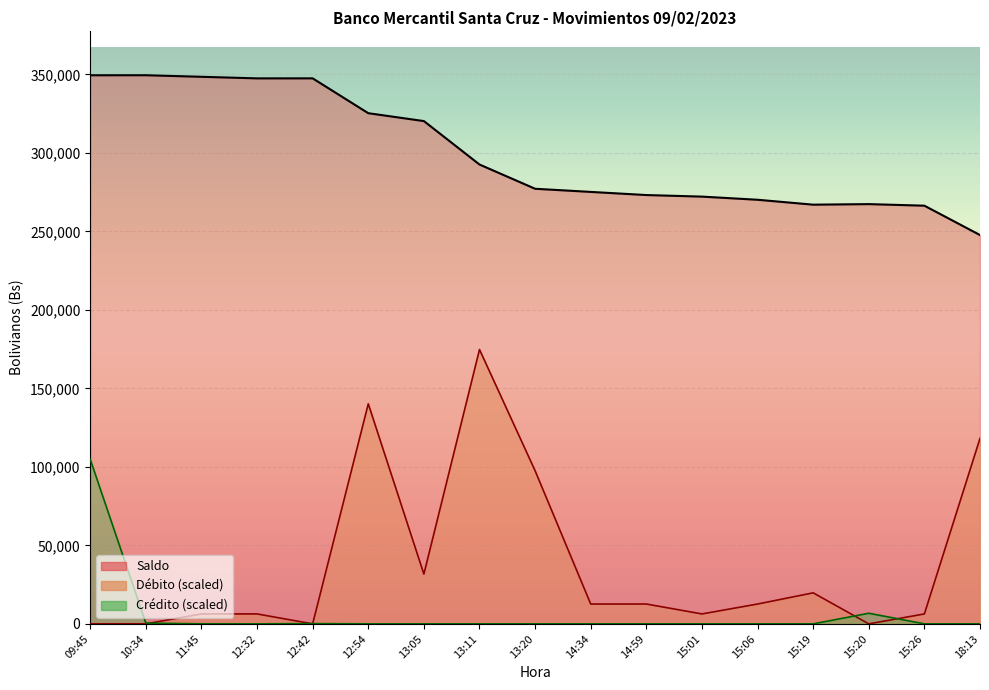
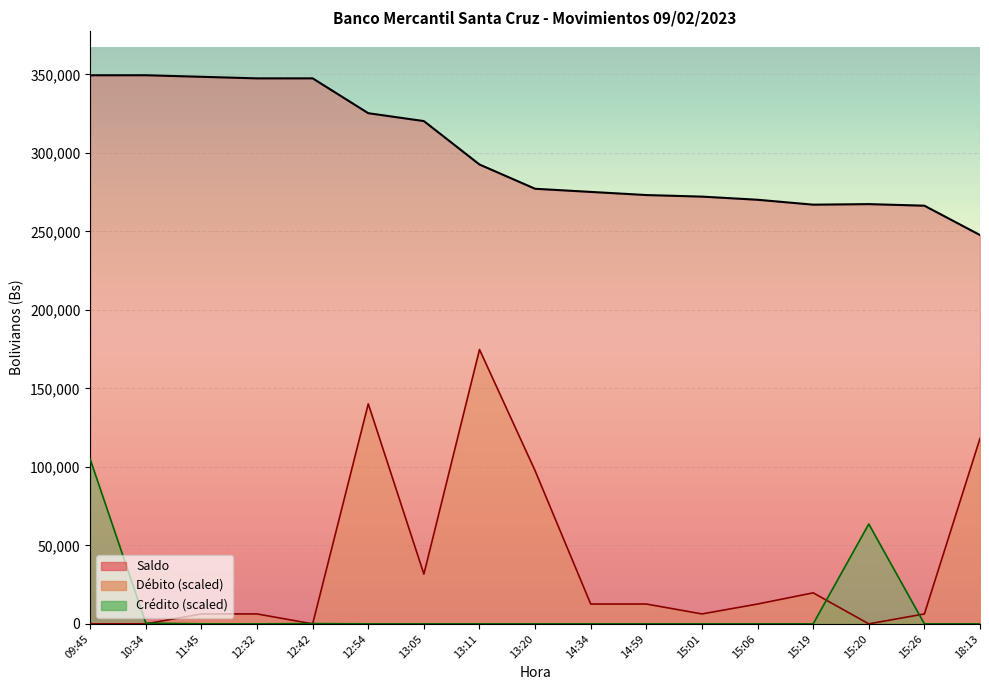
Crédito (scaled), 15:20: 7,000 -> 64,000
